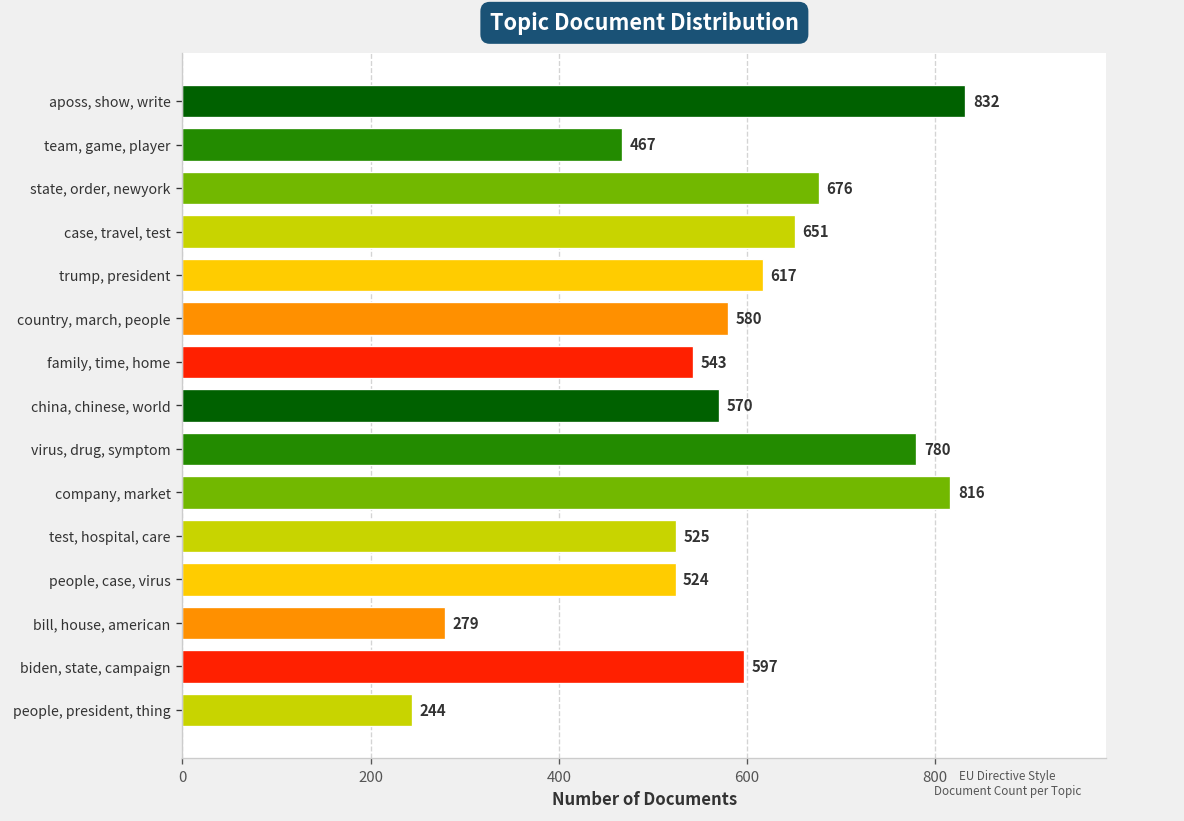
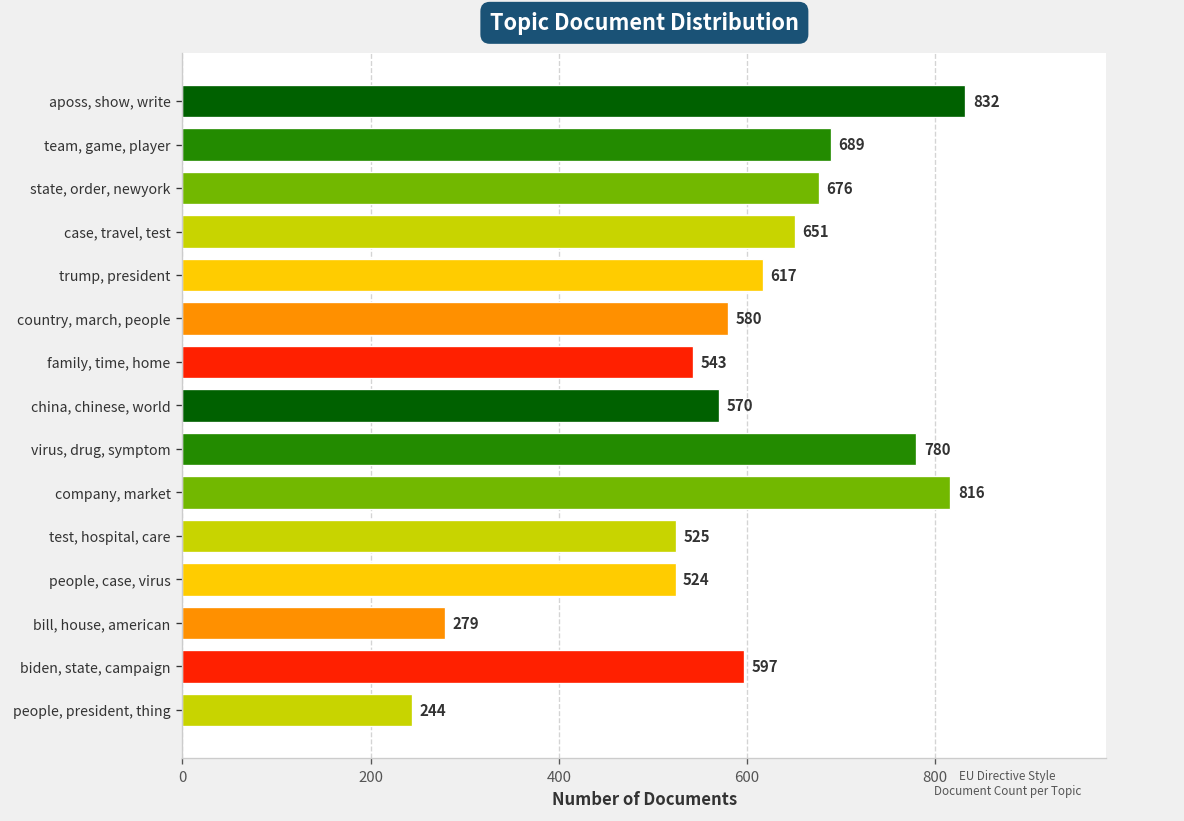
team, game, player: 467 -> 689
